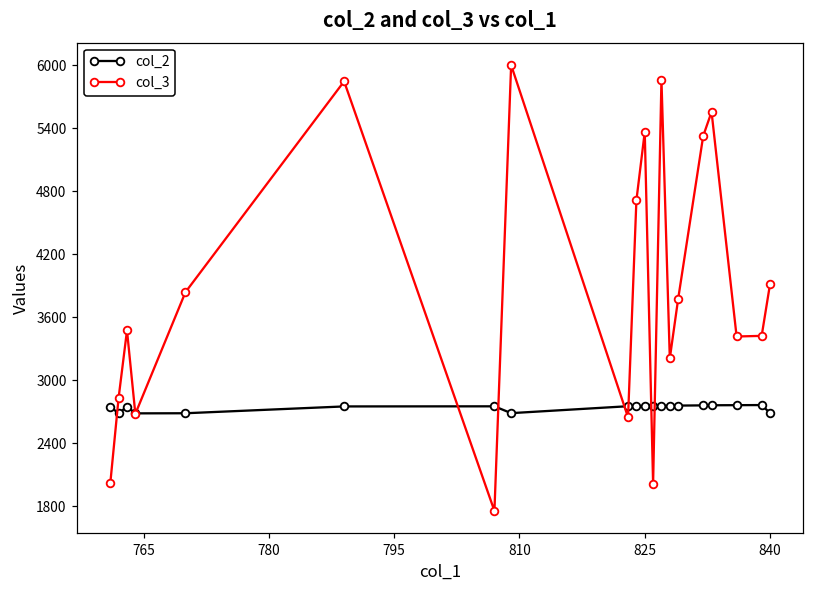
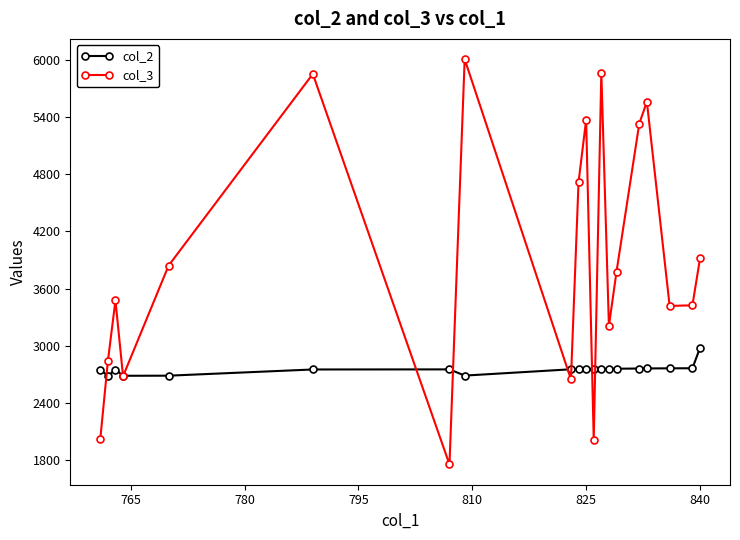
col_2, 840: 2700 -> 3000
